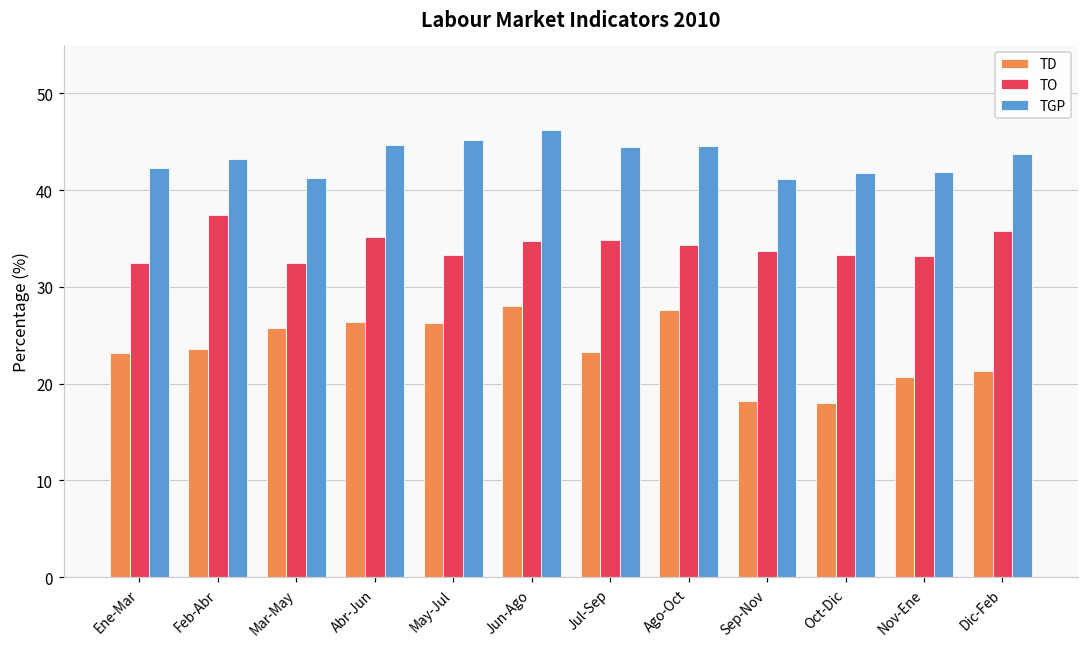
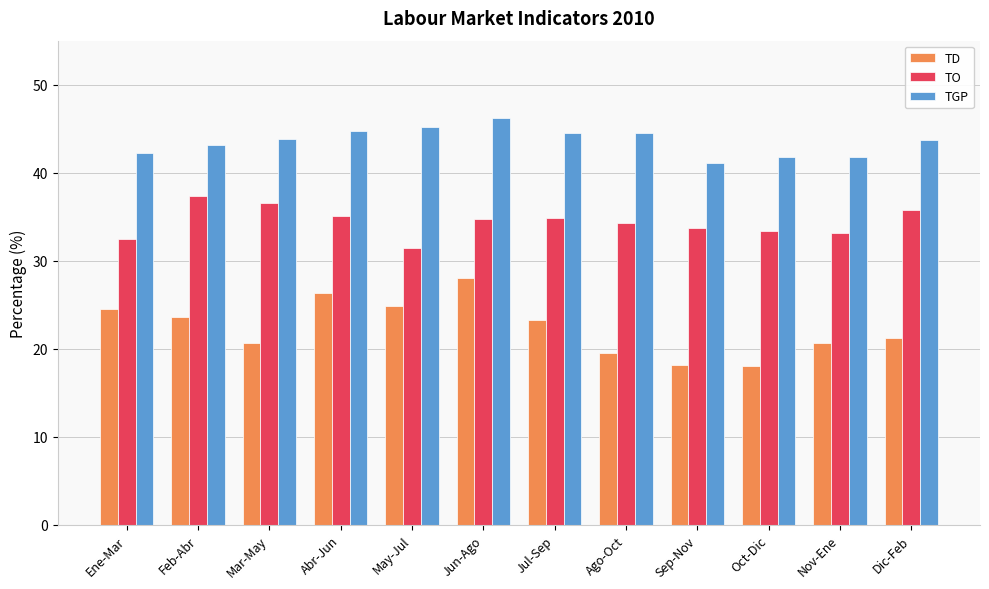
TD, Ene-Mar: 23 -> 24
TD, Mar-May: 26 -> 21
TO, Mar-May: 33 -> 37
TGP, Mar-May: 41 -> 44
TD, May-Jul: 26 -> 25
TO, May-Jul: 33 -> 31
TD, Ago-Oct: 28 -> 19
